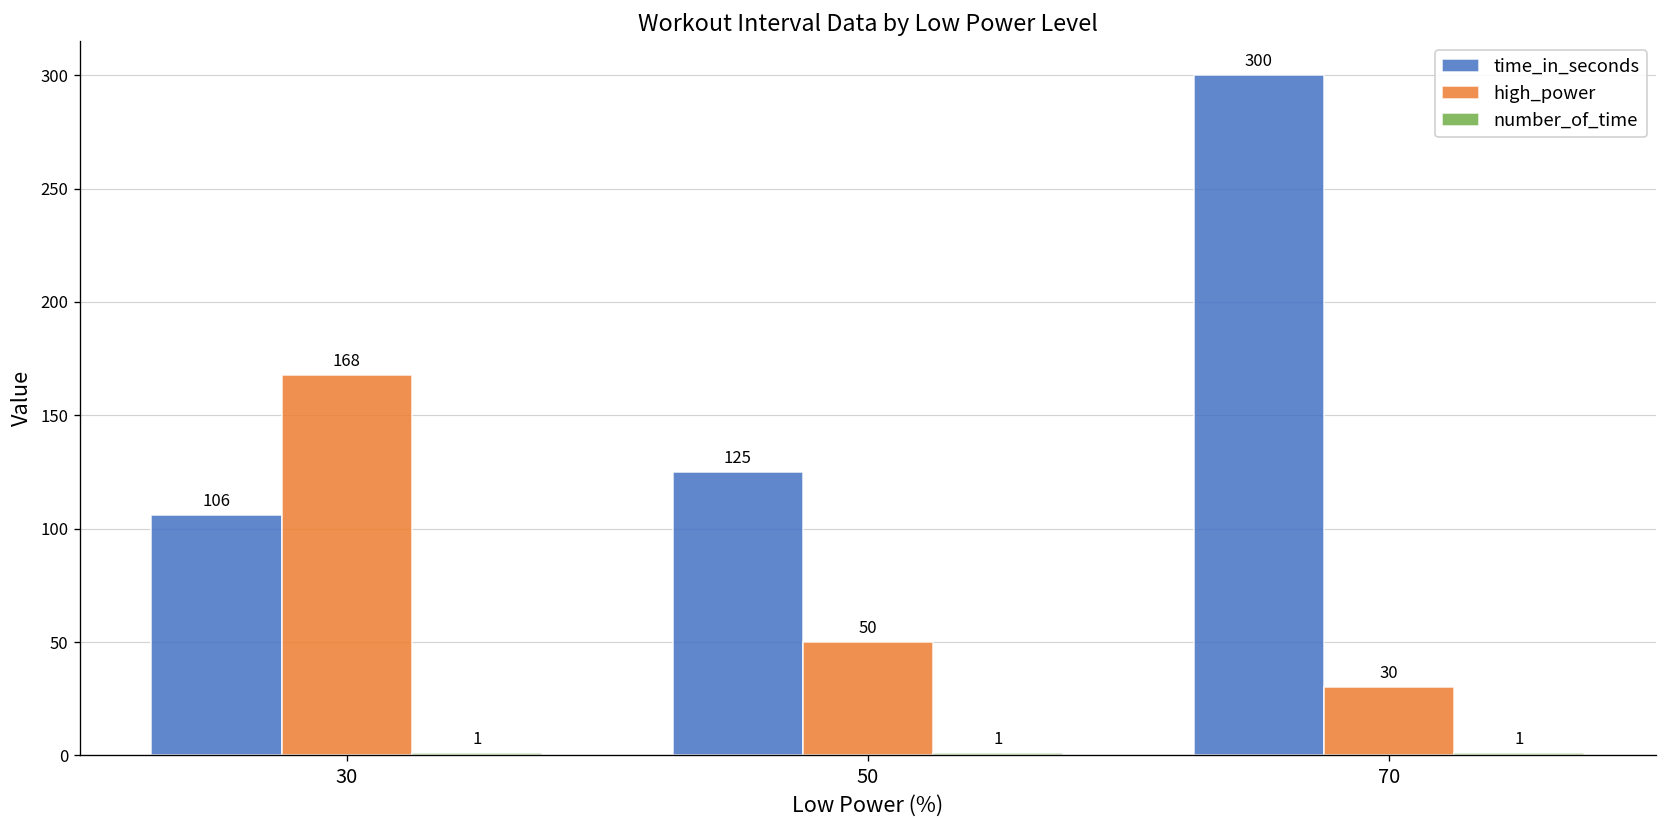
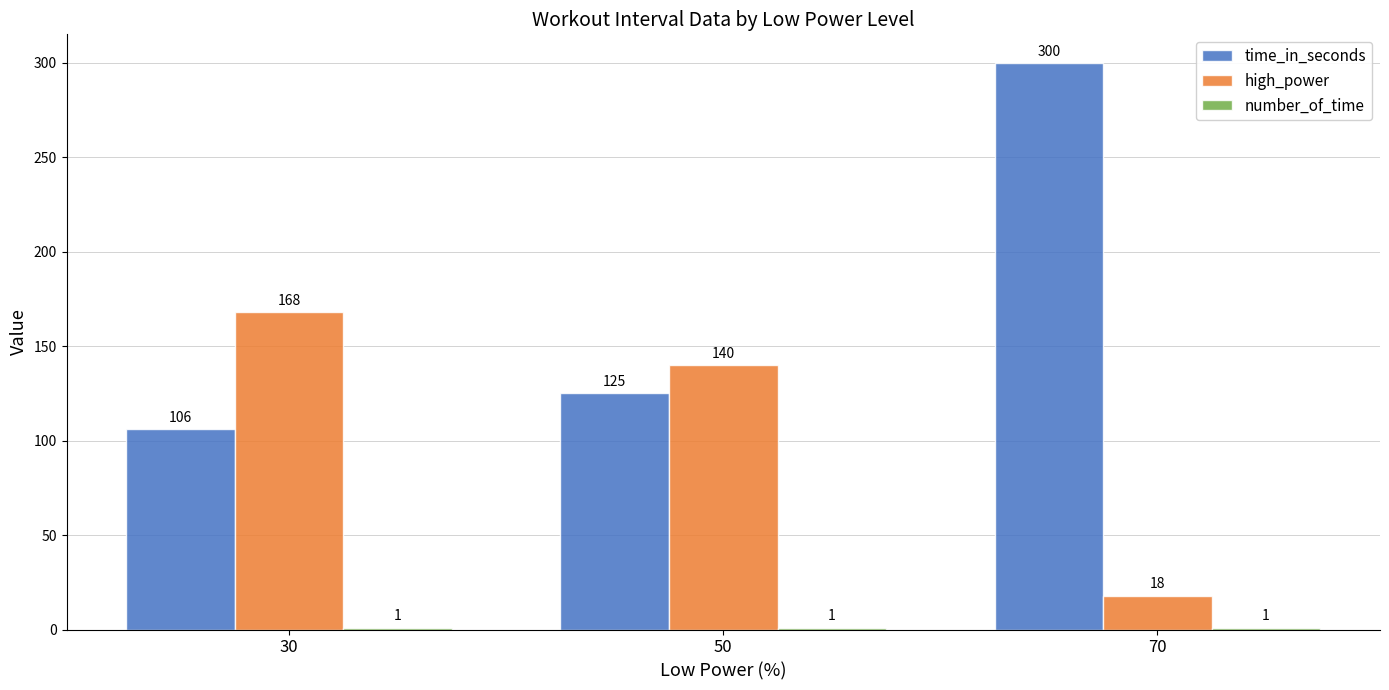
high_power, 50: 50 -> 140
high_power, 70: 30 -> 18
